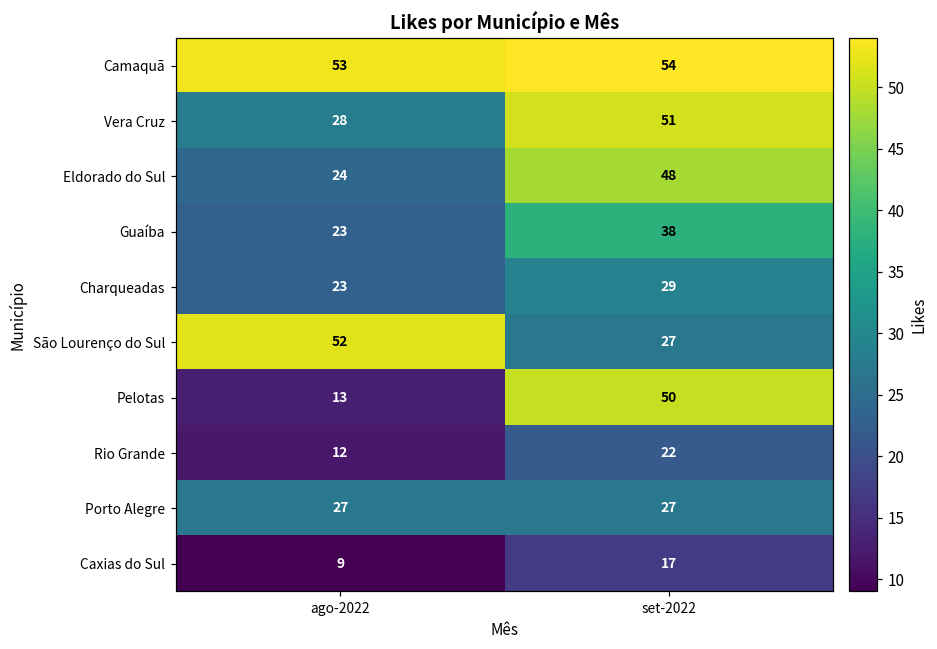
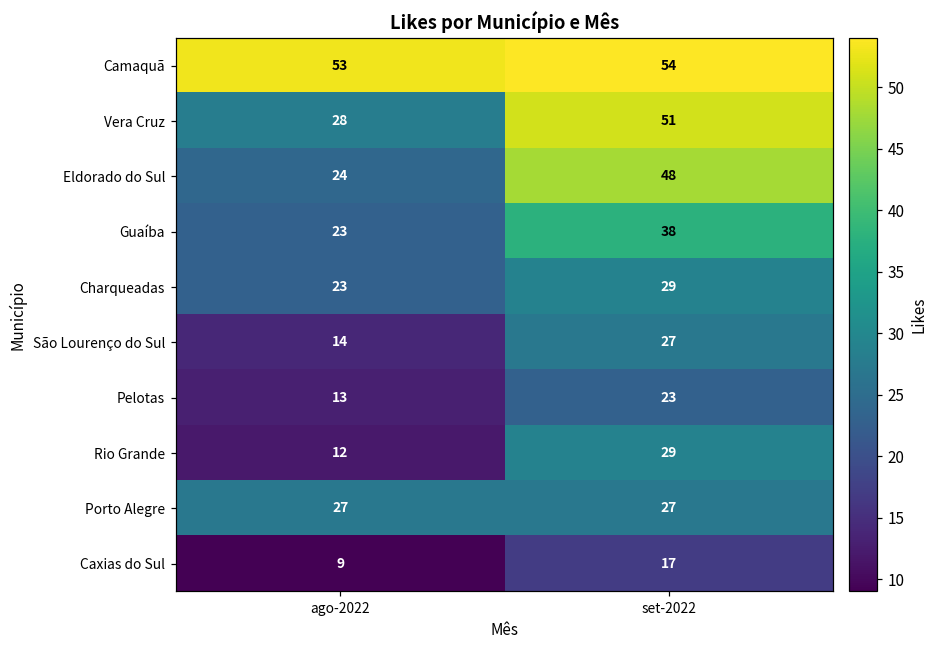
São Lourenço do Sul, ago-2022: 52 -> 14
Pelotas, set-2022: 50 -> 23
Rio Grande, set-2022: 22 -> 29
